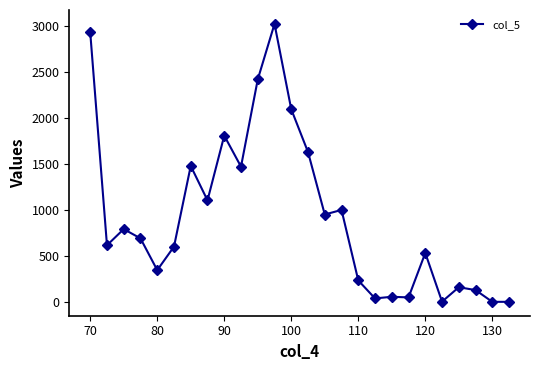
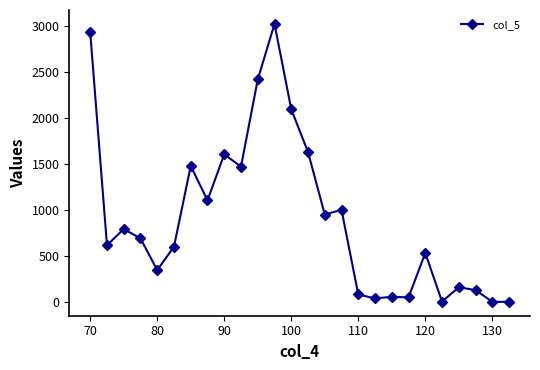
90: 1800 -> 1600
110: 200 -> 100
